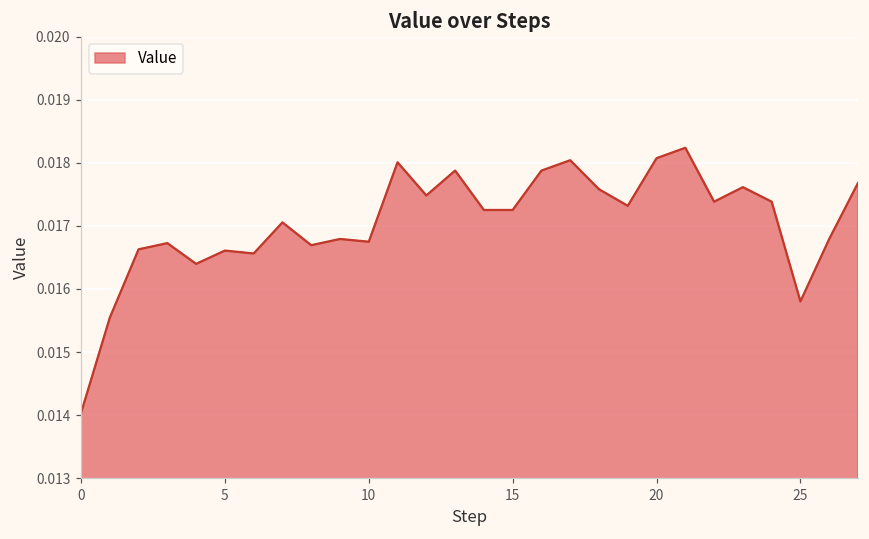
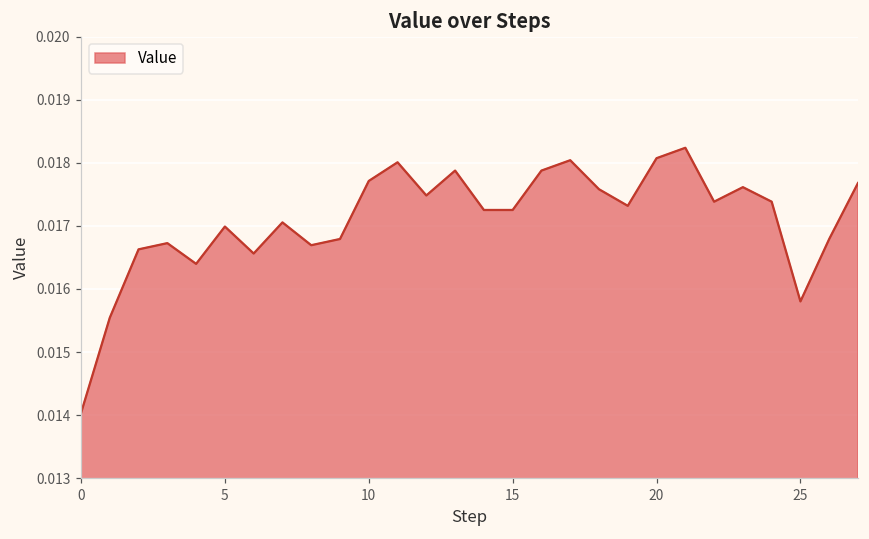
5: 0.0166 -> 0.0170
10: 0.0167 -> 0.0177
